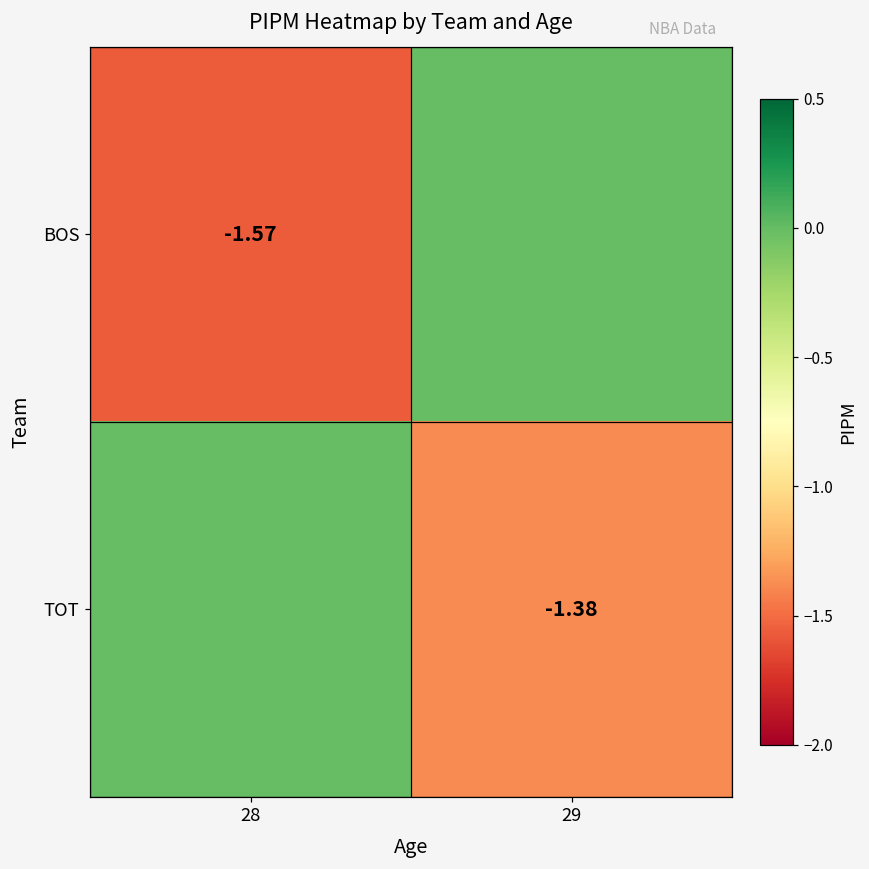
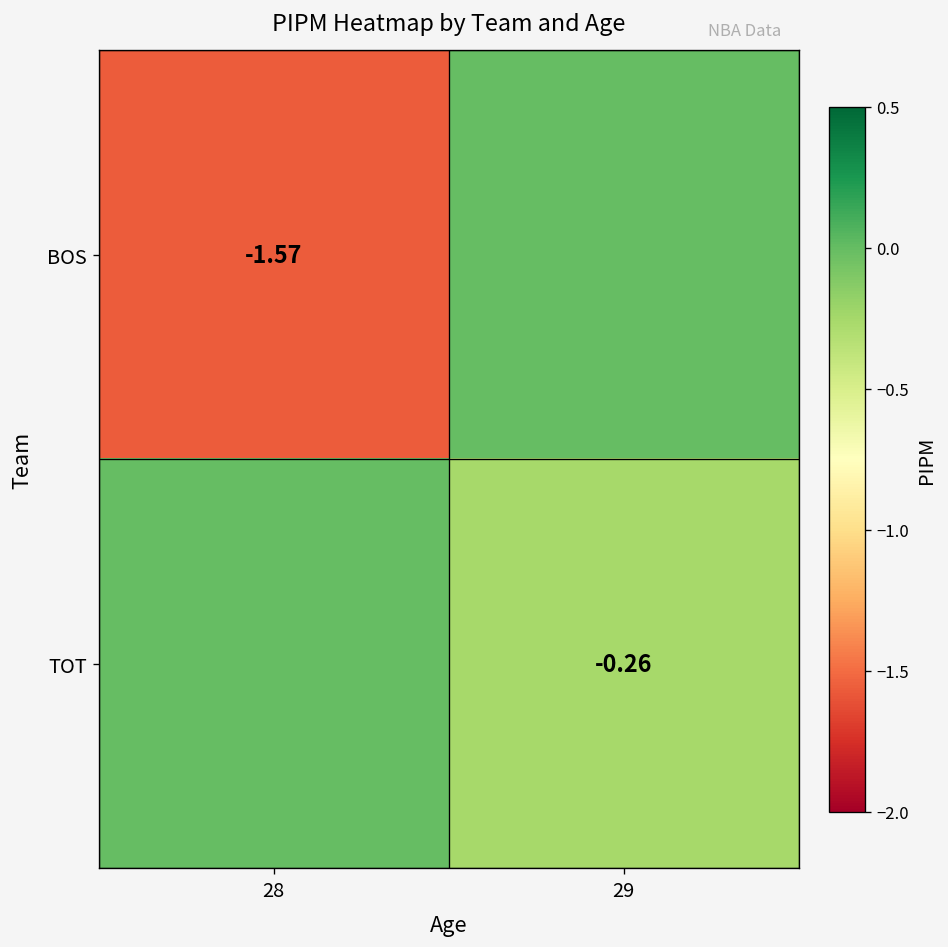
TOT, 29: -1.38 -> -0.26
